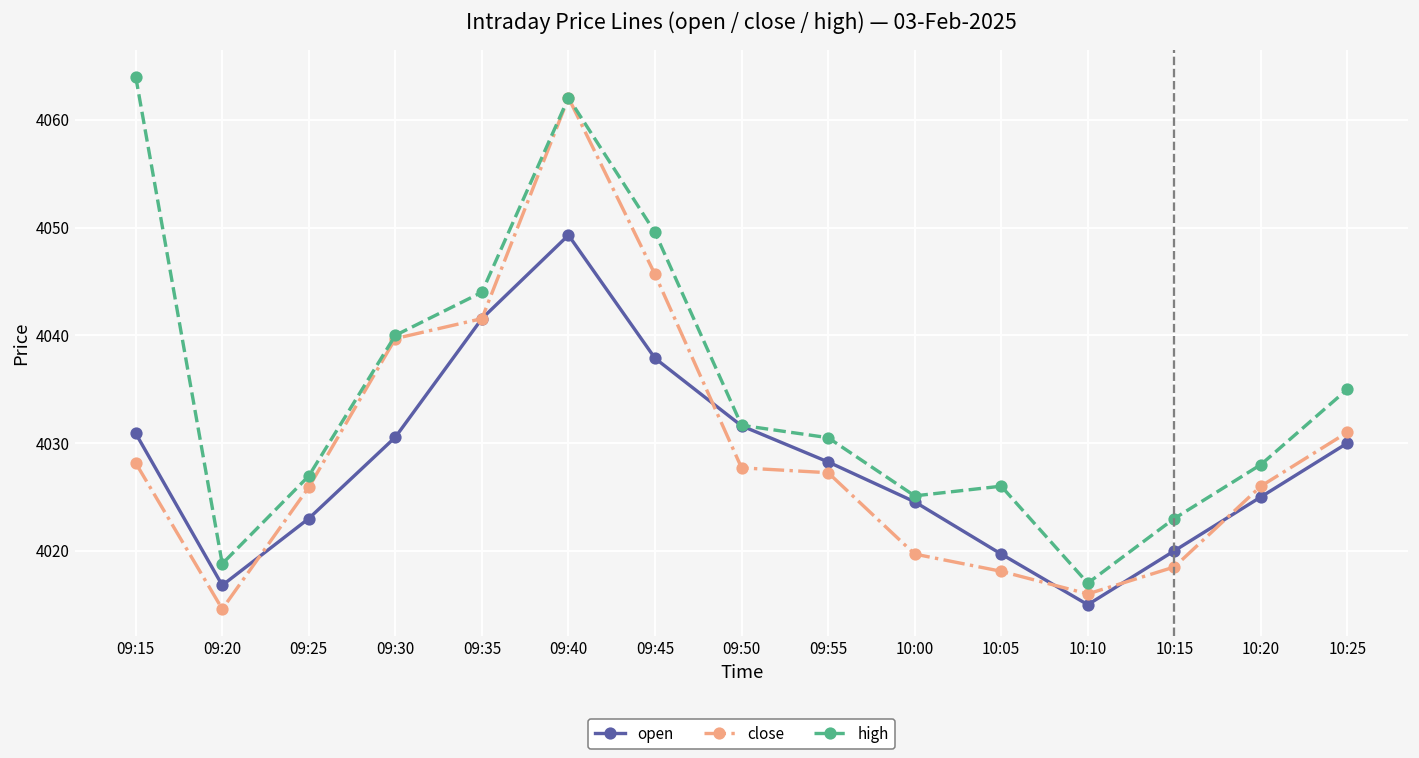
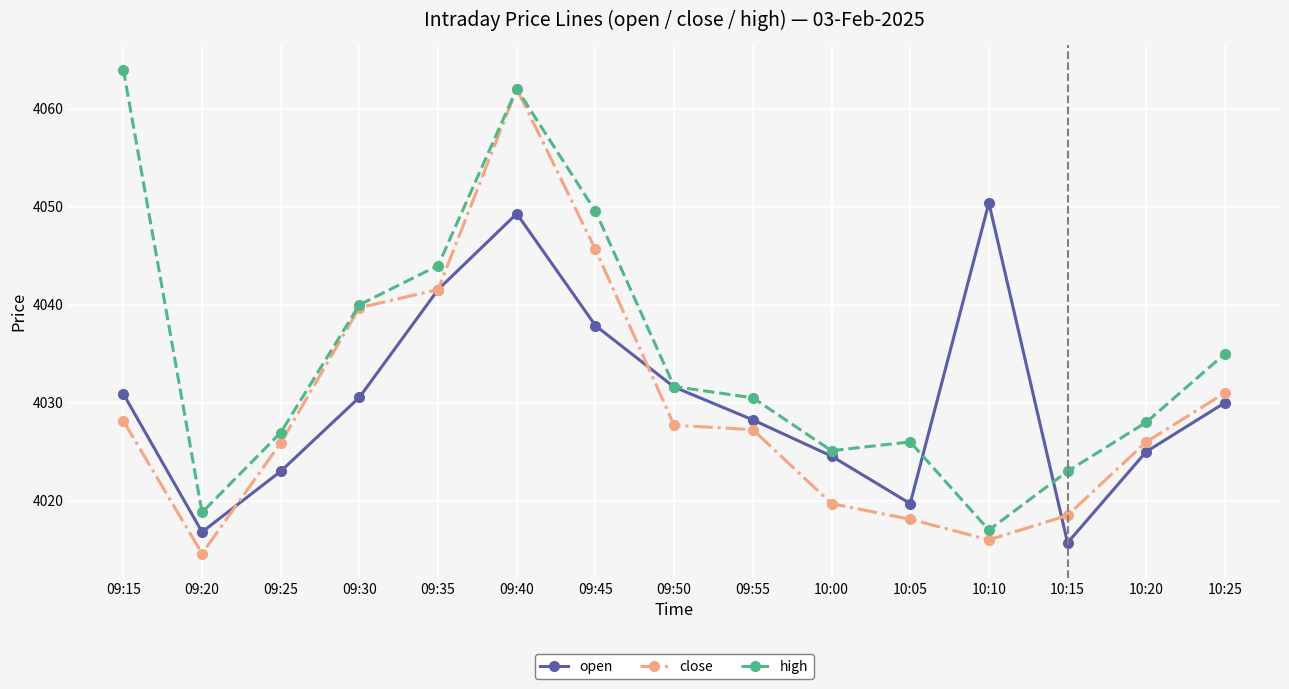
open, 10:10: 4015 -> 4050
open, 10:15: 4020 -> 4016
